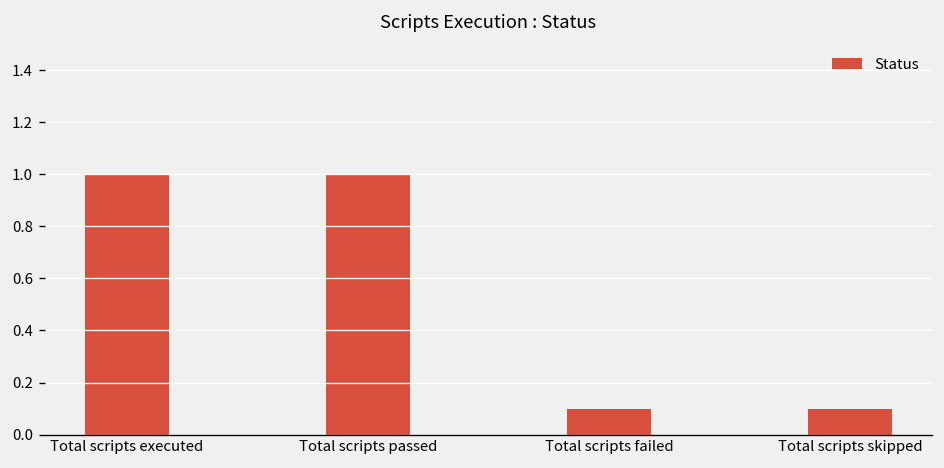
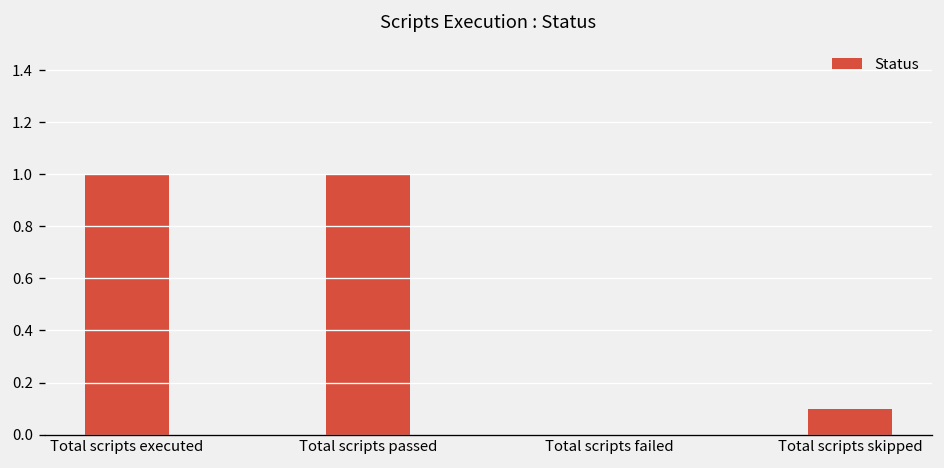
Total scripts failed: 0.1 -> 0.0
